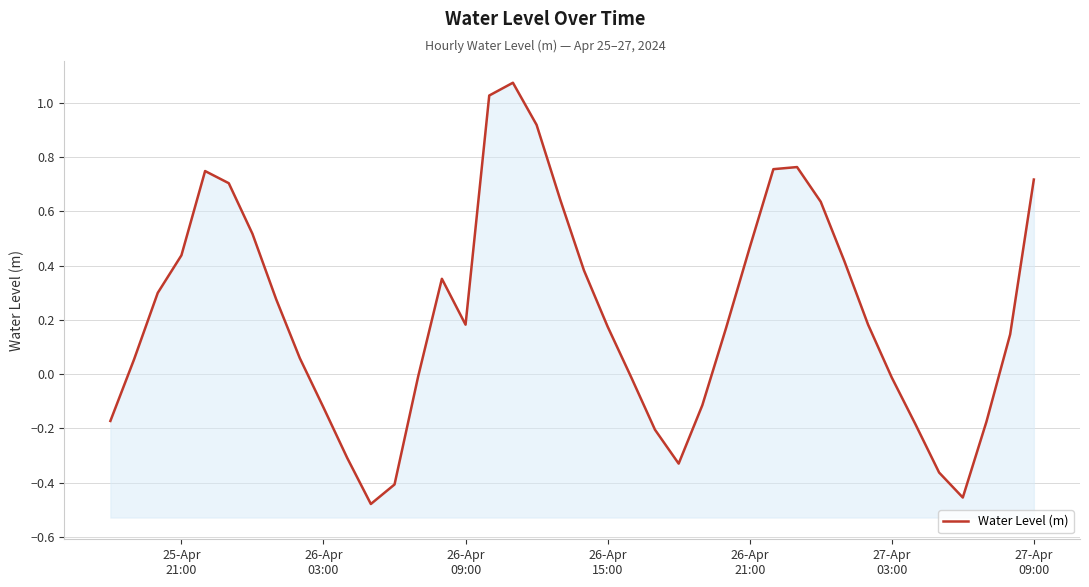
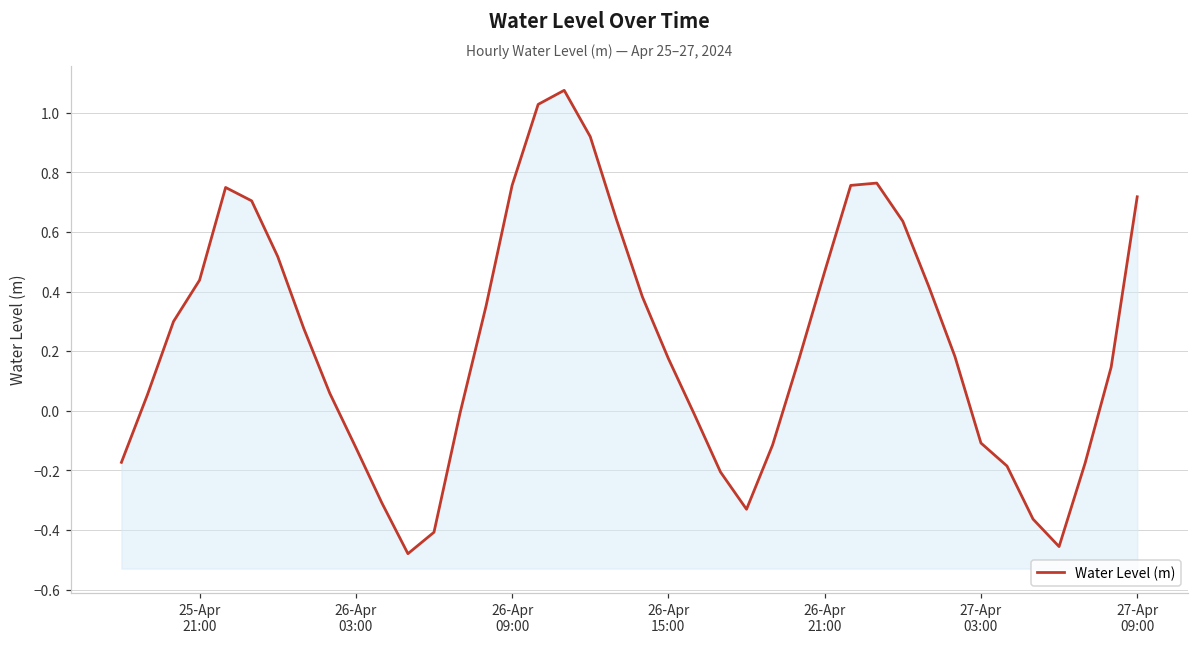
26-Apr 09:00: 0.18 -> 0.76
27-Apr 03:00: -0.01 -> -0.11
